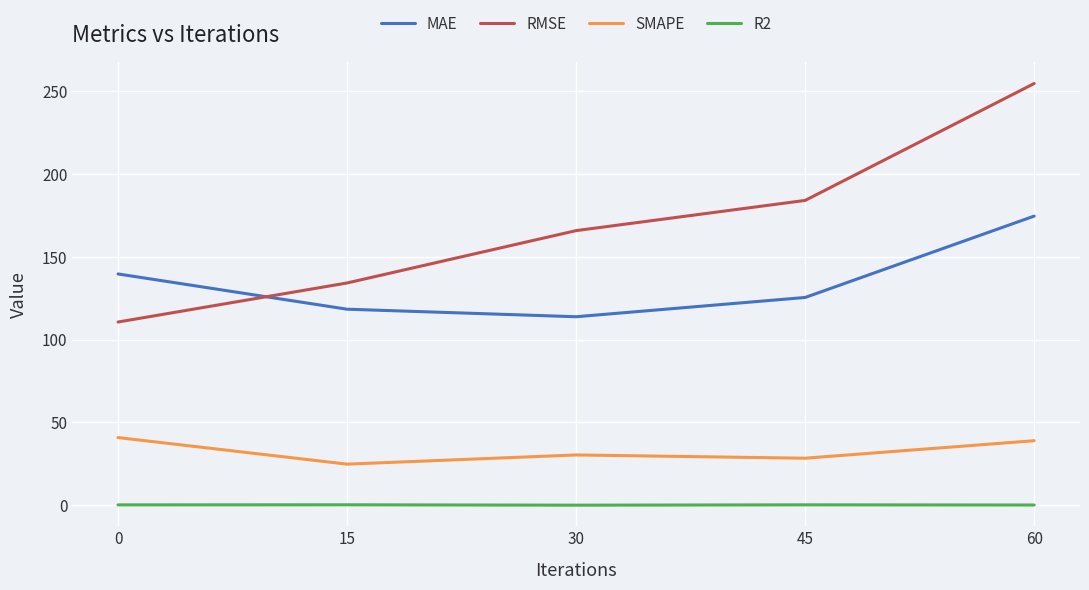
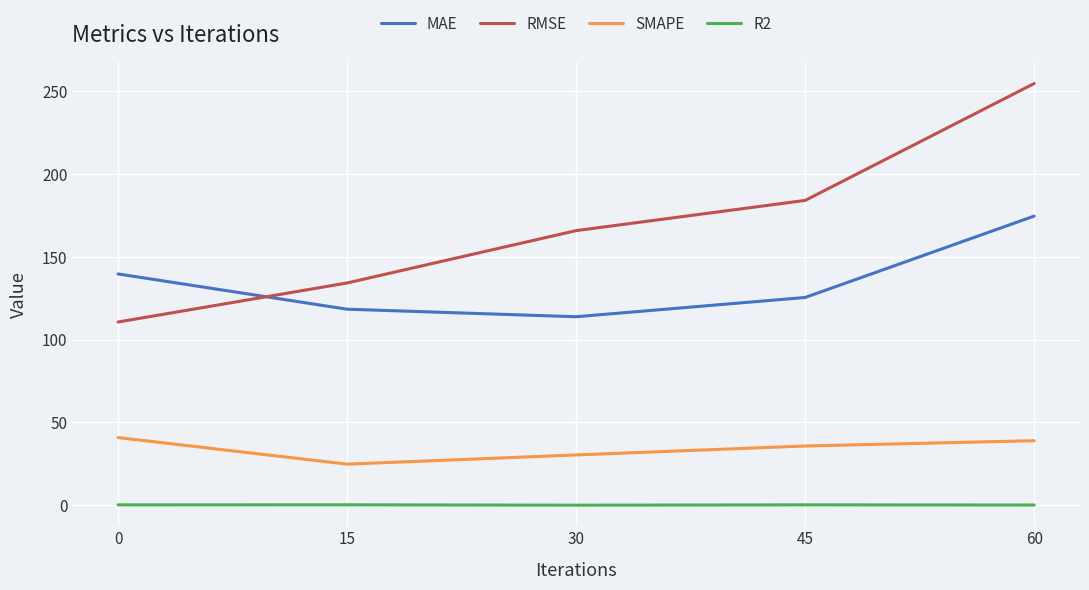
SMAPE, 45: 28 -> 36
